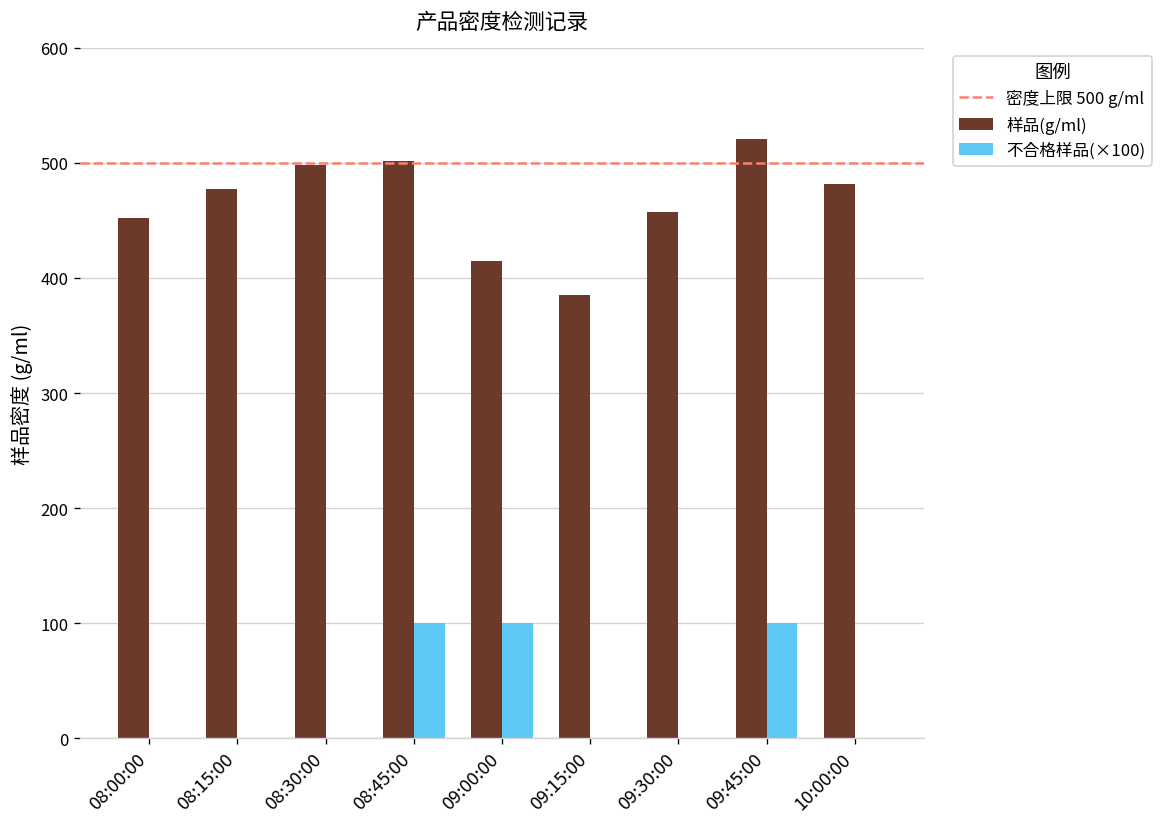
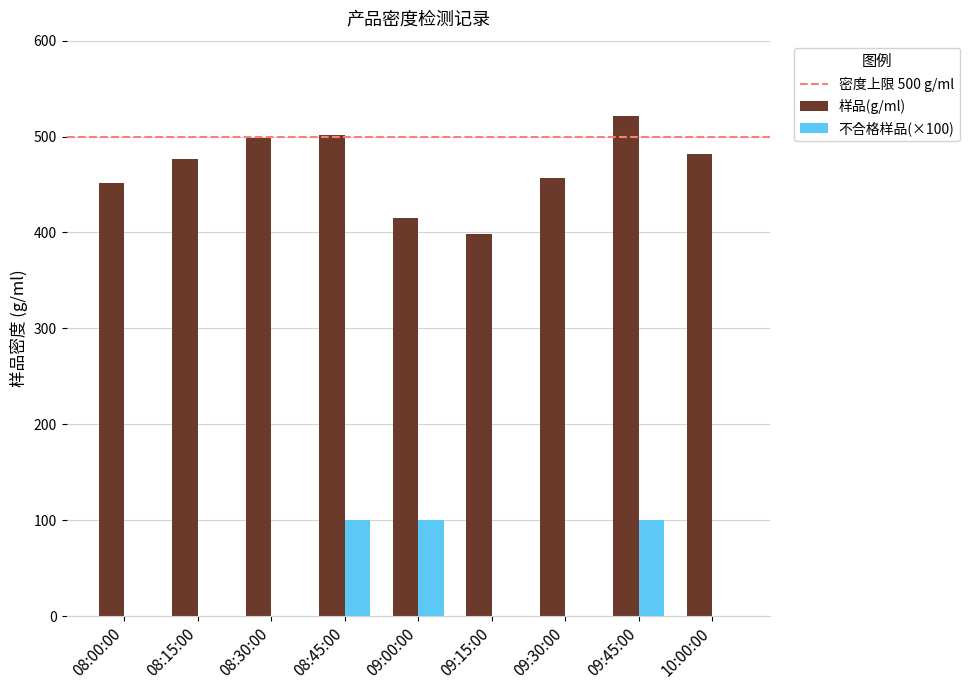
样品(g/ml), 09:15:00: 390 -> 400
